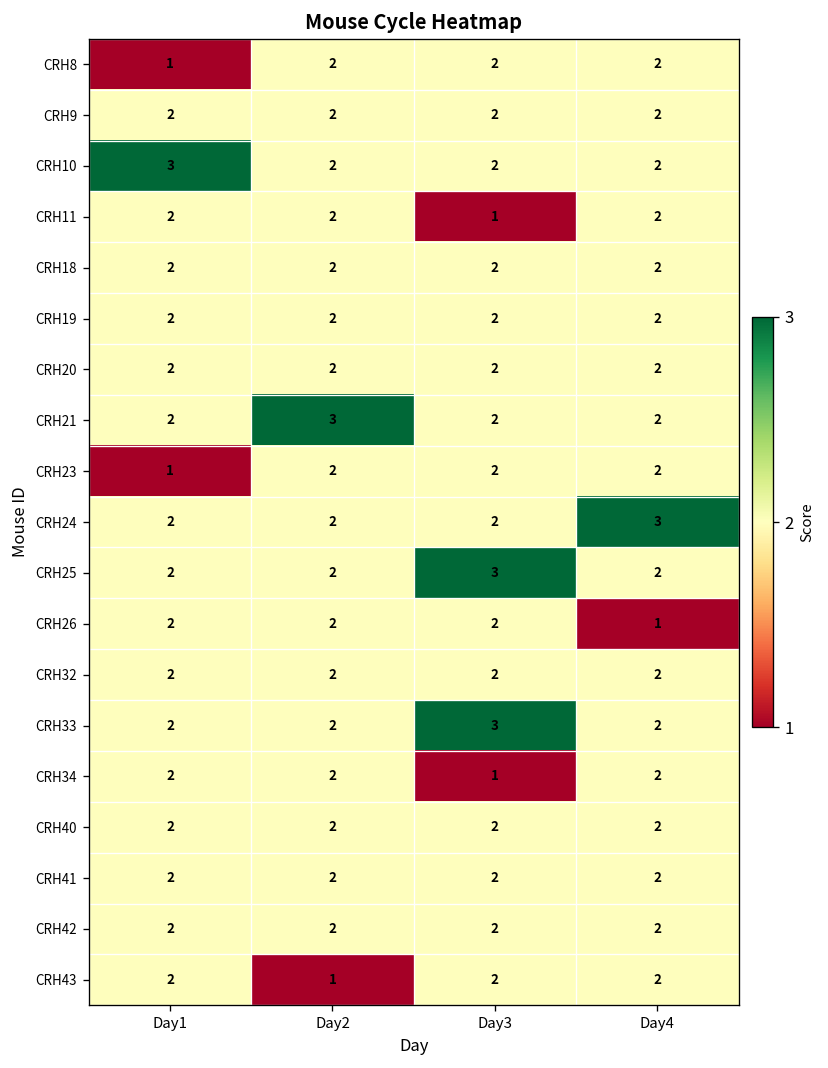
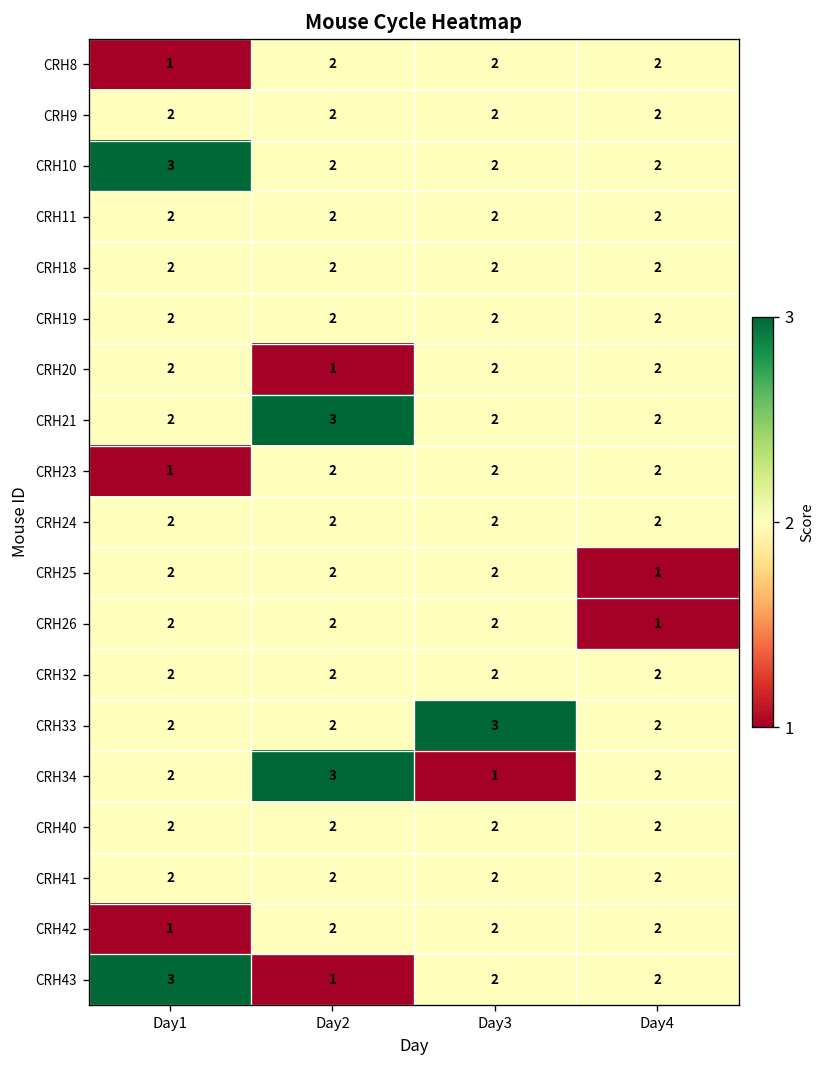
CRH11, Day3: 1 -> 2
CRH20, Day2: 2 -> 1
CRH24, Day4: 3 -> 2
CRH25, Day3: 3 -> 2
CRH25, Day4: 2 -> 1
CRH34, Day2: 2 -> 3
CRH42, Day1: 2 -> 1
CRH43, Day1: 2 -> 3
